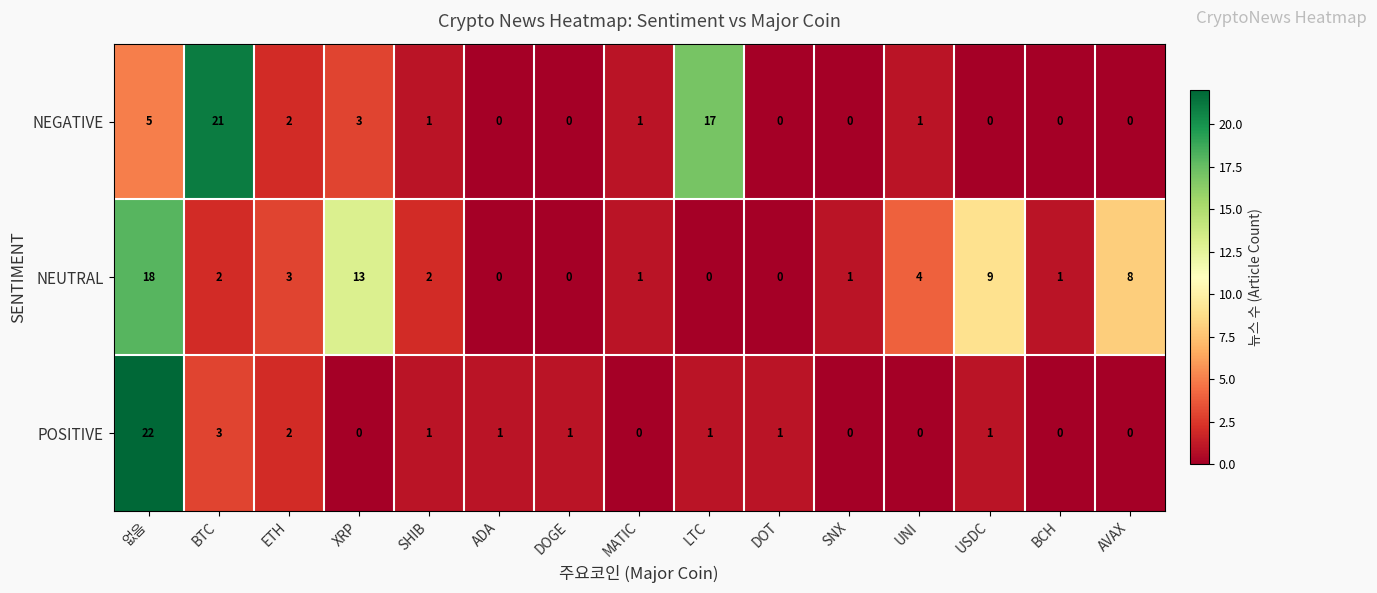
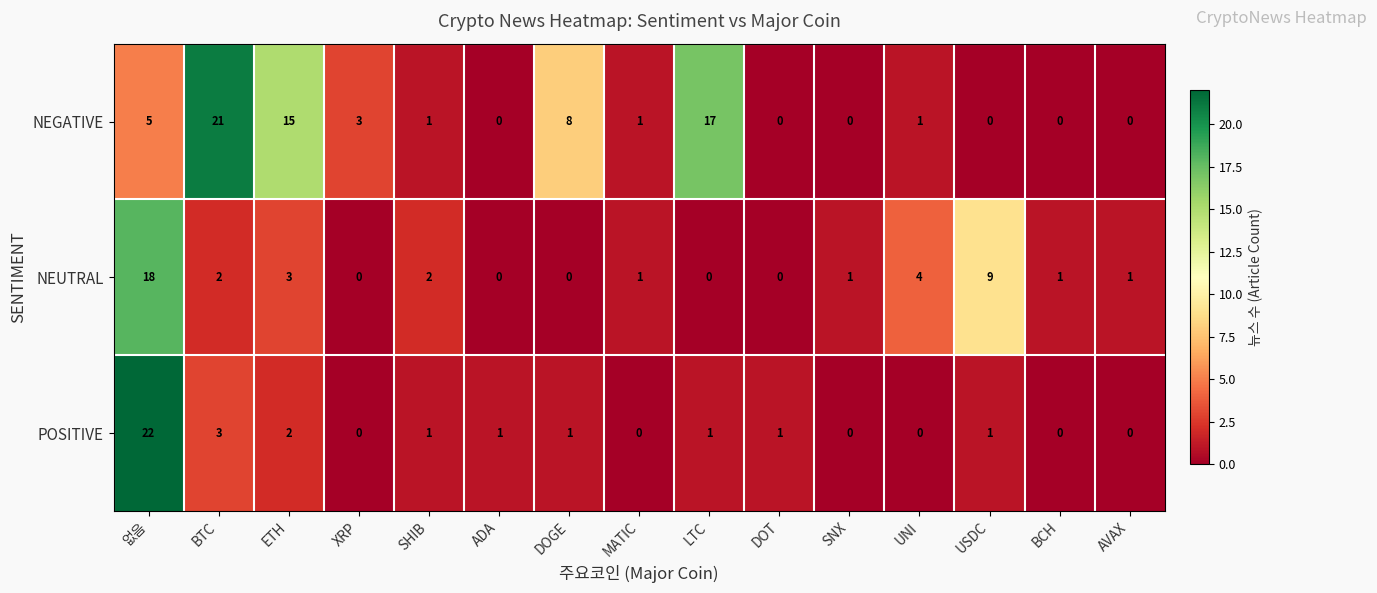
NEGATIVE, ETH: 2 -> 15
NEGATIVE, DOGE: 0 -> 8
NEUTRAL, XRP: 13 -> 0
NEUTRAL, AVAX: 8 -> 1
